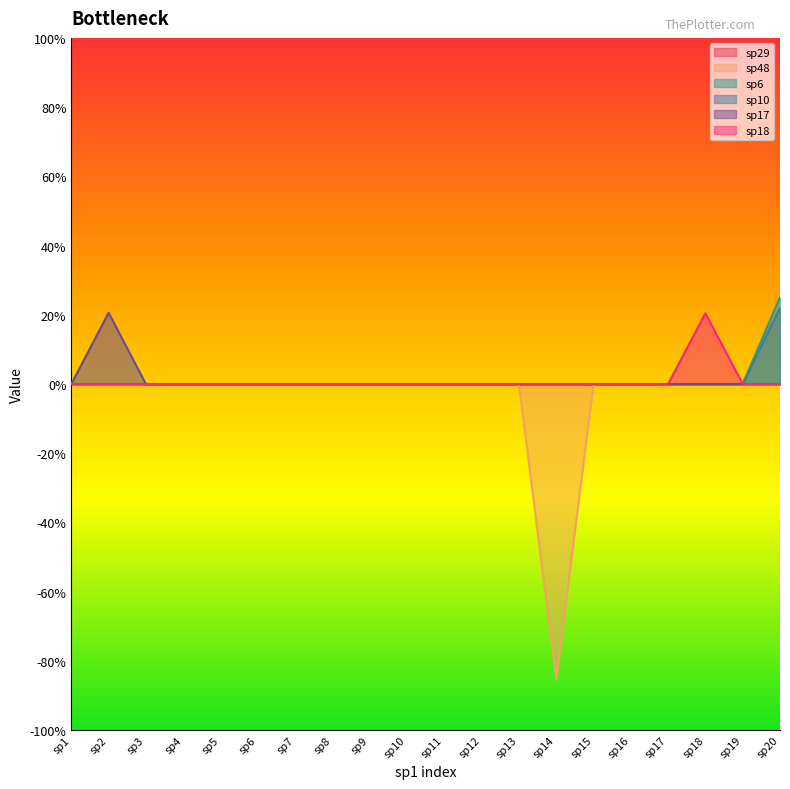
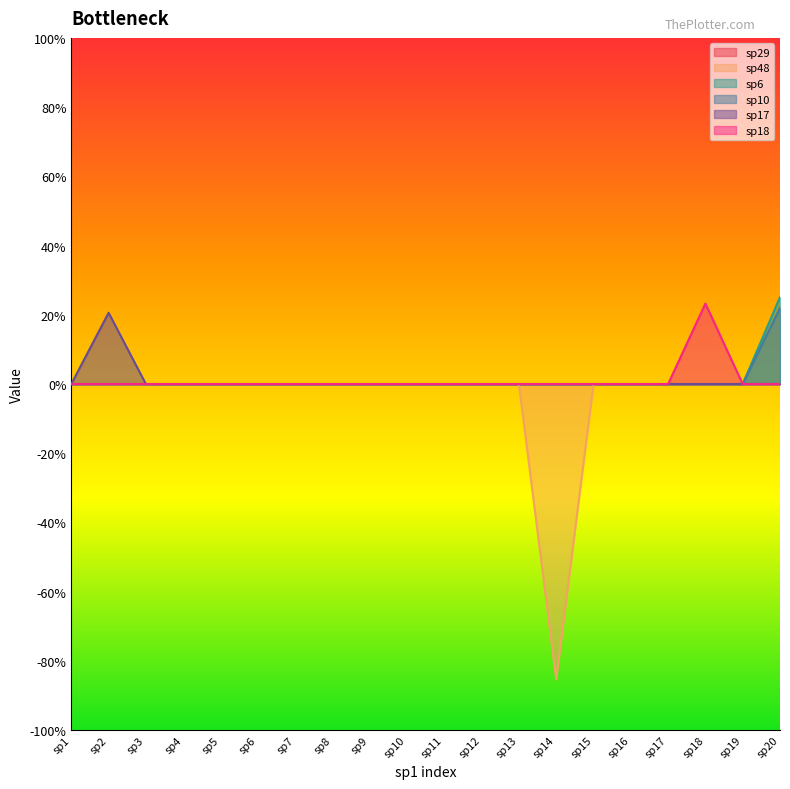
sp18, sp18: 20% -> 23%
